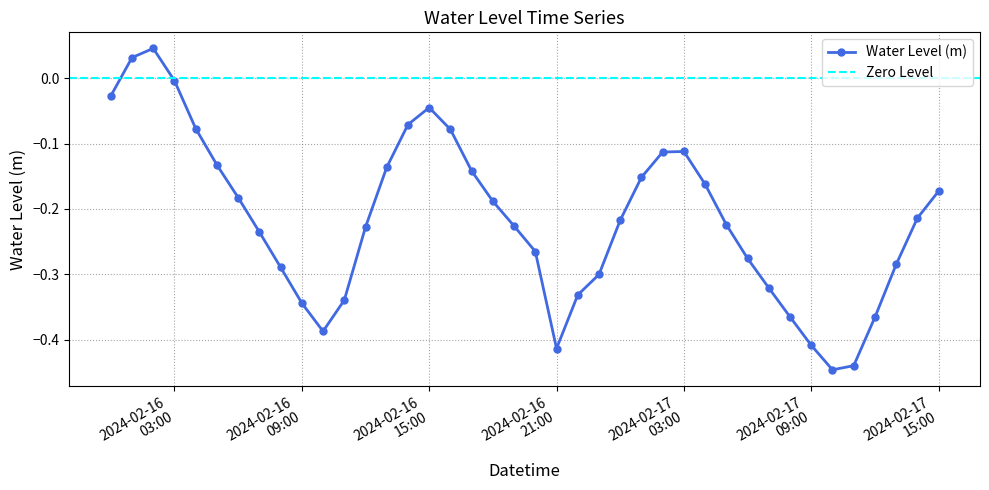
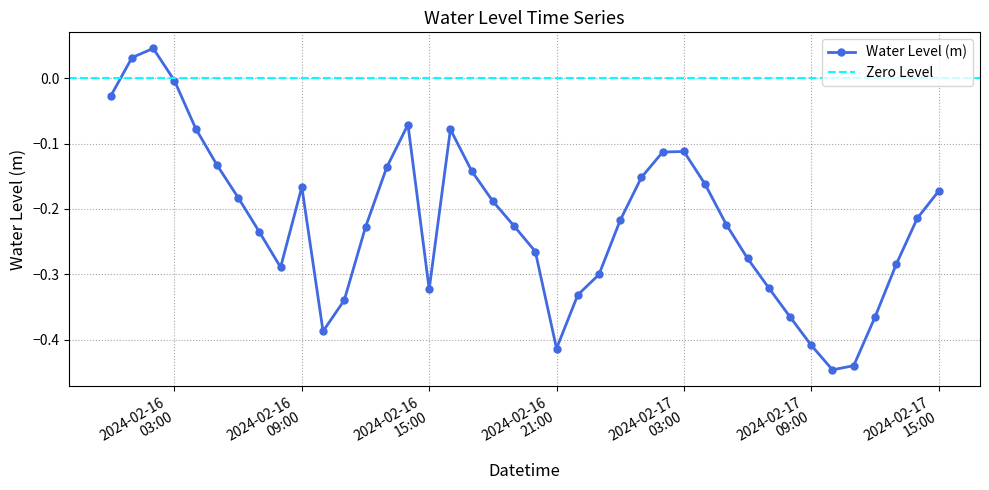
2024-02-16 09:00: -0.34 -> -0.17
2024-02-16 15:00: -0.04 -> -0.32
